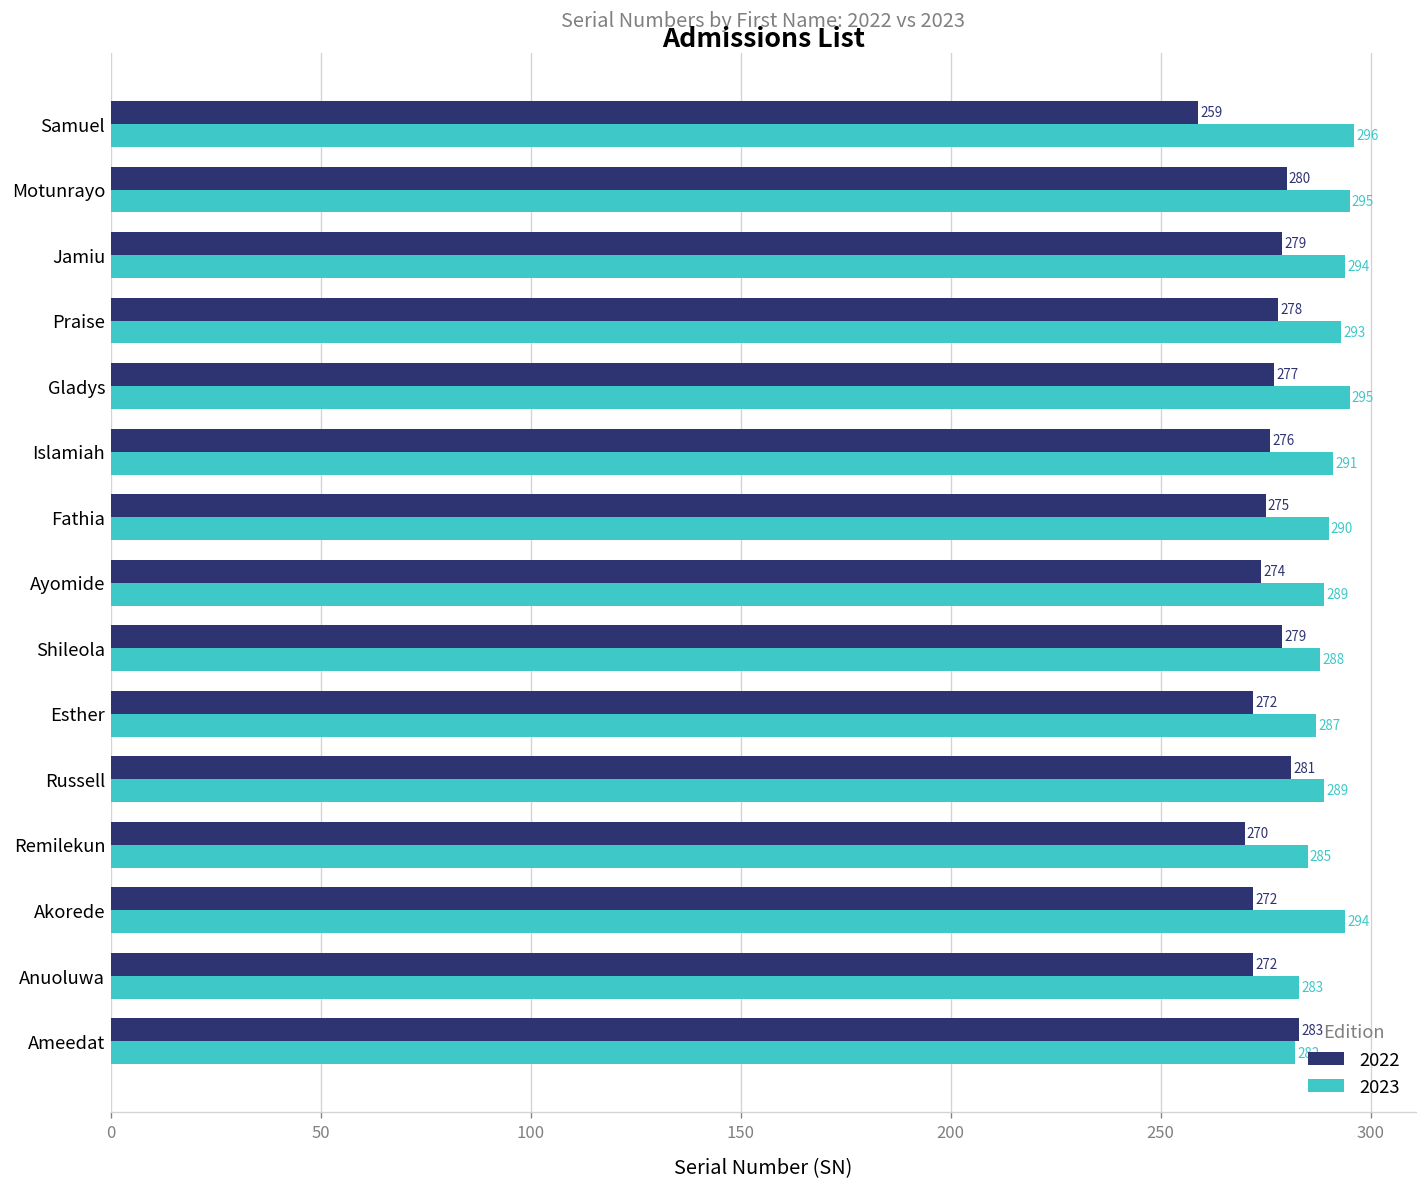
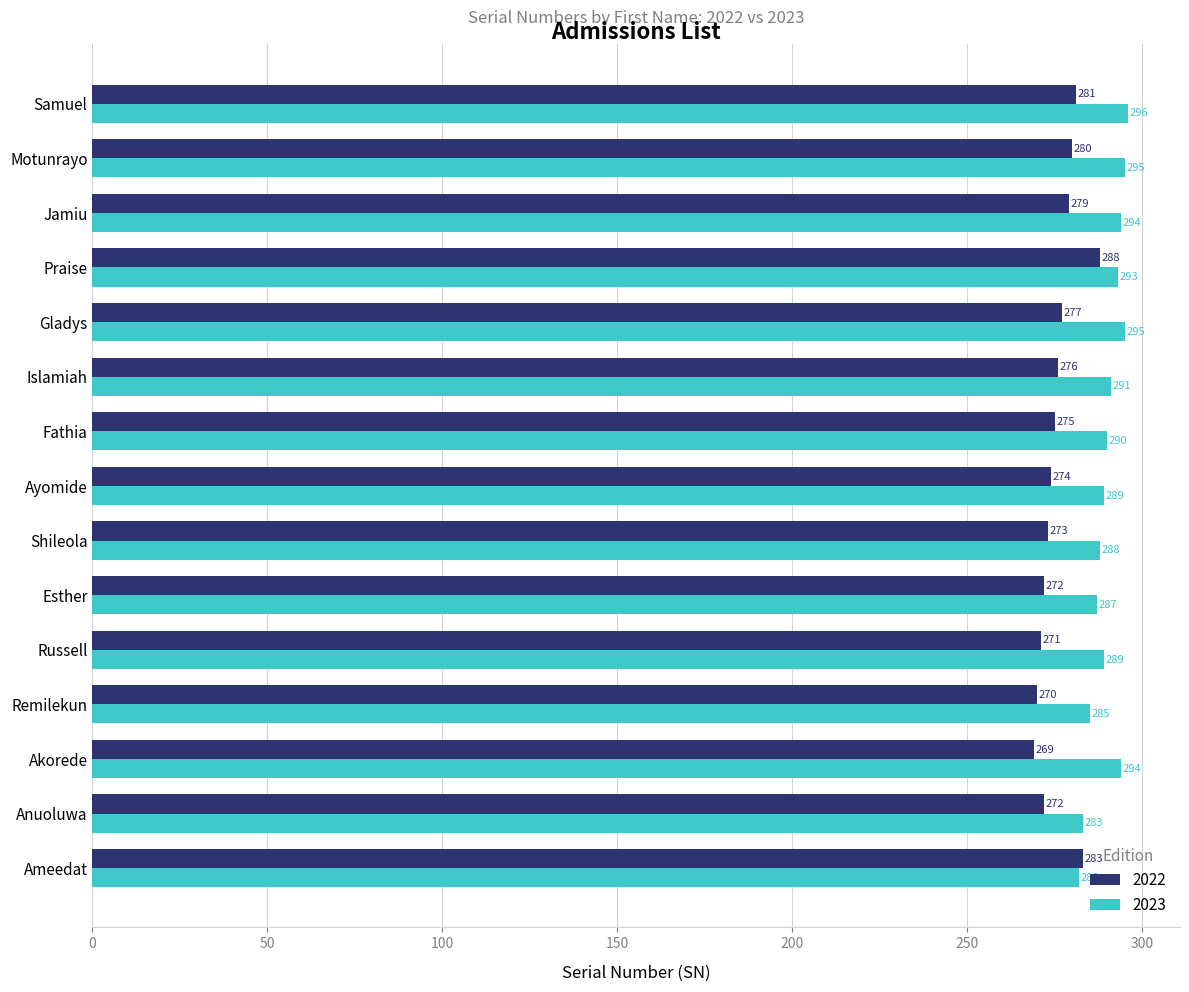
2022, Samuel: 259 -> 281
2022, Praise: 278 -> 288
2022, Shileola: 279 -> 273
2022, Russell: 281 -> 271
2022, Akorede: 272 -> 269
